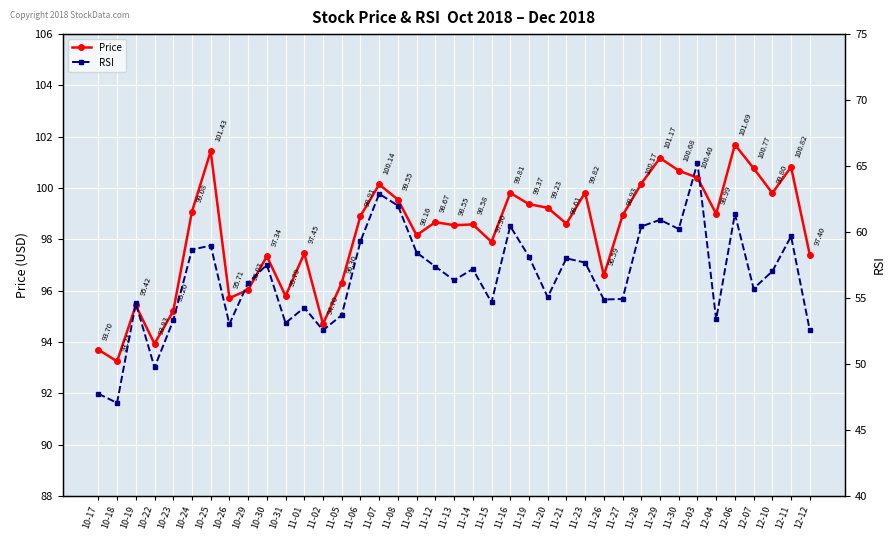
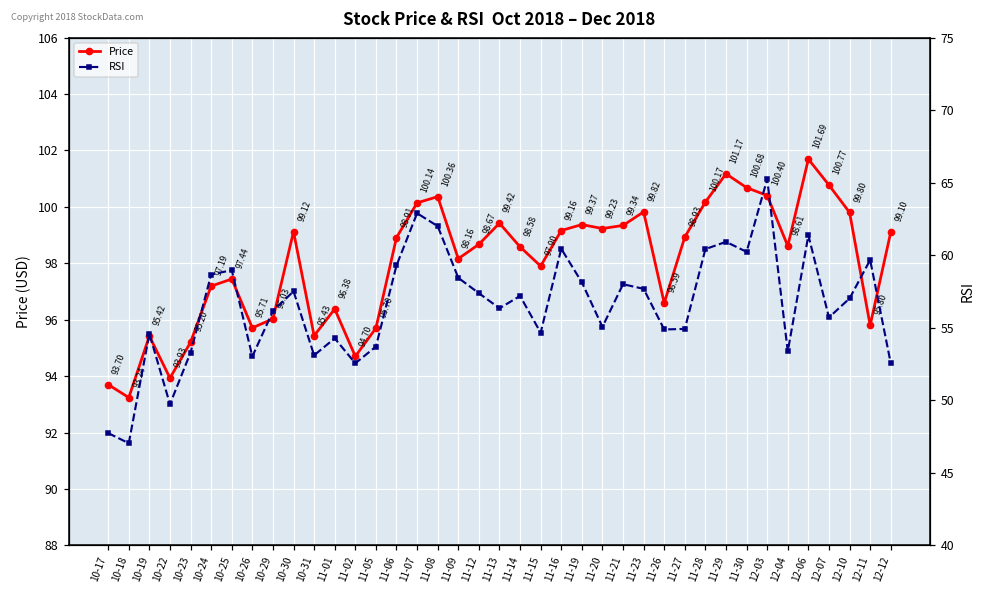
Price, 10-24: 99.08 -> 97.19
Price, 10-25: 101.43 -> 97.44
Price, 10-30: 97.34 -> 99.12
Price, 10-31: 95.79 -> 95.43
Price, 11-01: 97.45 -> 96.38
Price, 11-05: 96.30 -> 95.70
Price, 11-08: 99.55 -> 100.36
Price, 11-13: 98.55 -> 99.42
Price, 11-16: 99.81 -> 99.16
Price, 11-21: 98.61 -> 99.34
Price, 12-04: 98.99 -> 98.61
Price, 12-11: 100.82 -> 95.80
Price, 12-12: 97.40 -> 99.10
